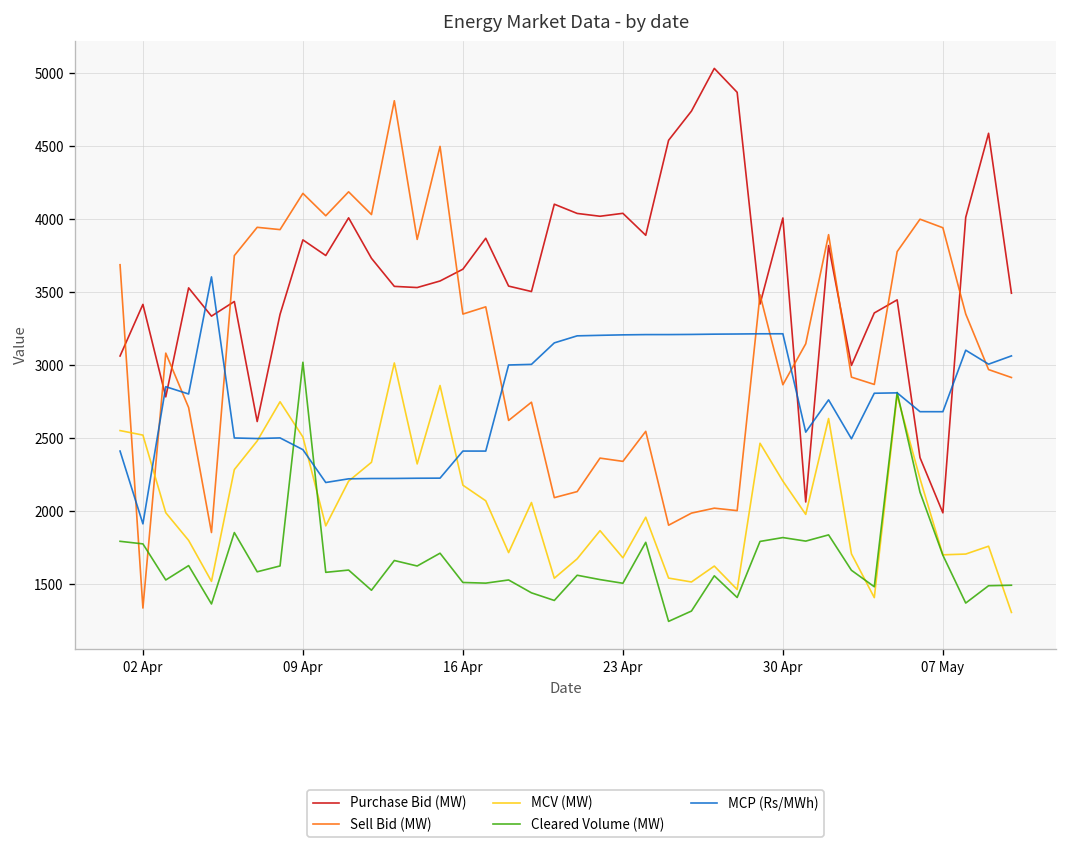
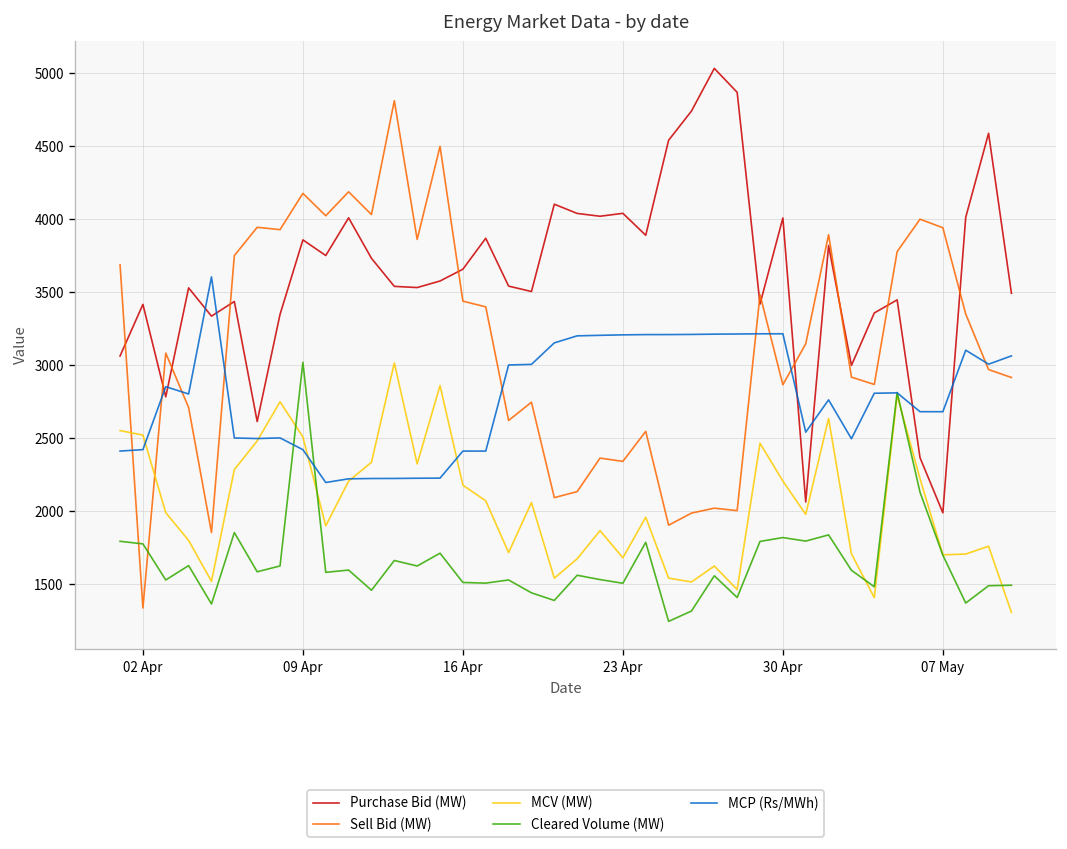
MCP (Rs/MWh), 02 Apr: 1910 -> 2420
Sell Bid (MW), 16 Apr: 3350 -> 3440
